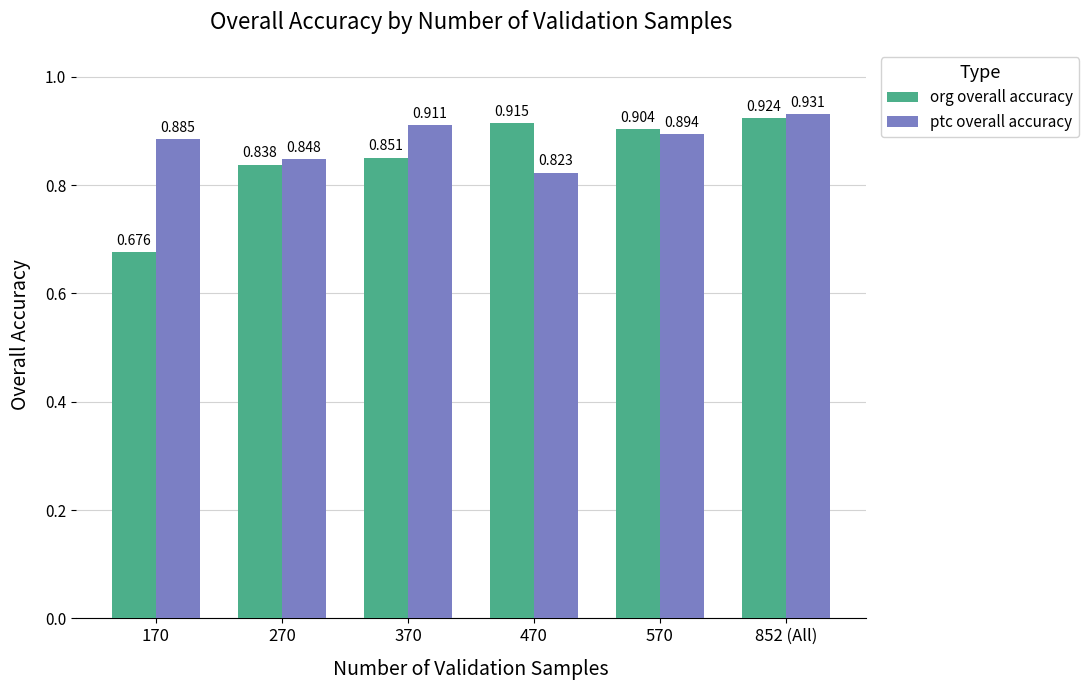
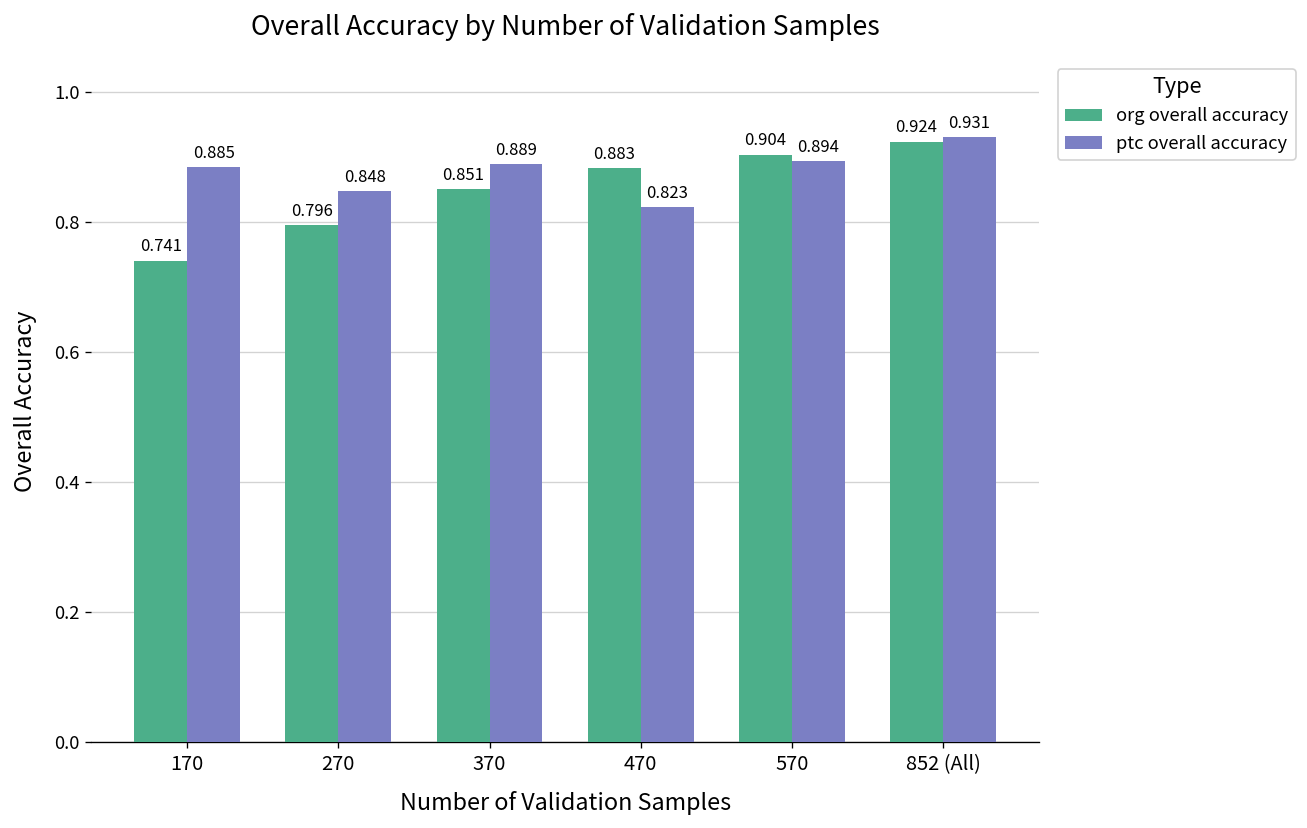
org overall accuracy, 170: 0.676 -> 0.741
org overall accuracy, 270: 0.838 -> 0.796
ptc overall accuracy, 370: 0.911 -> 0.889
org overall accuracy, 470: 0.915 -> 0.883
